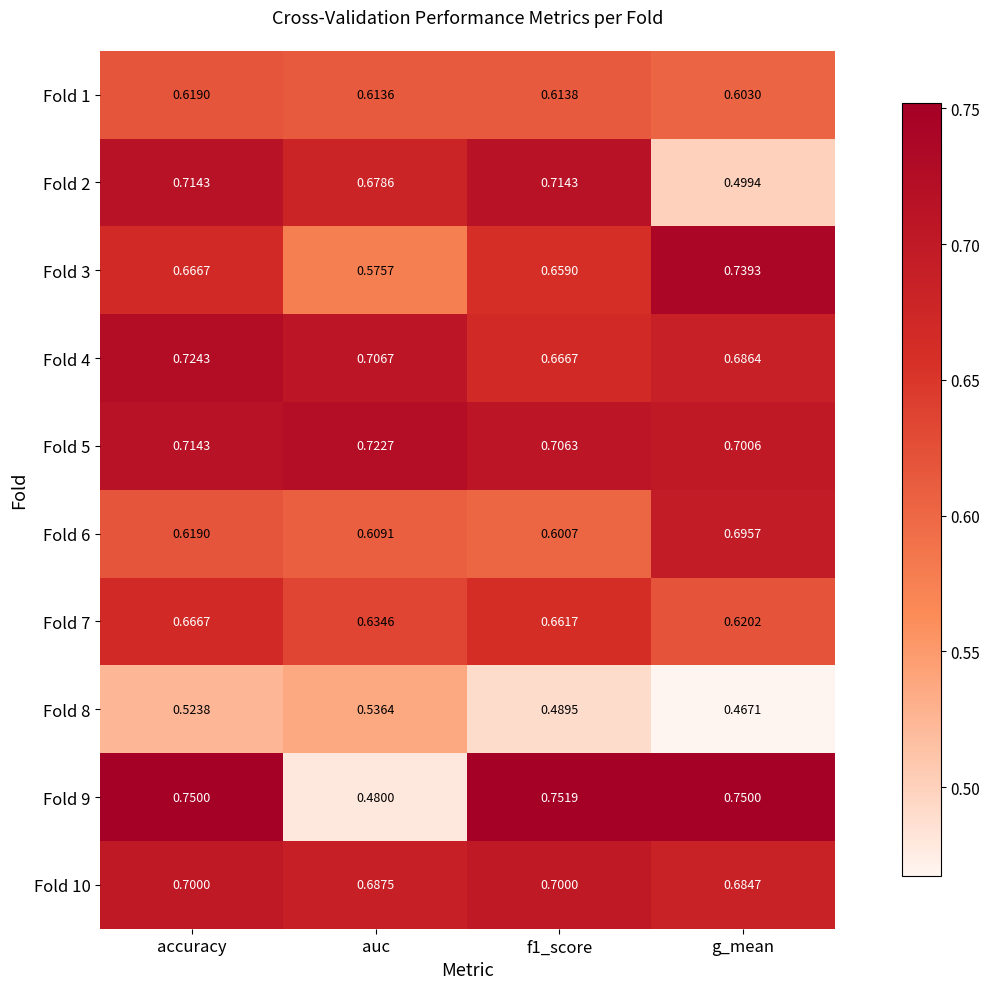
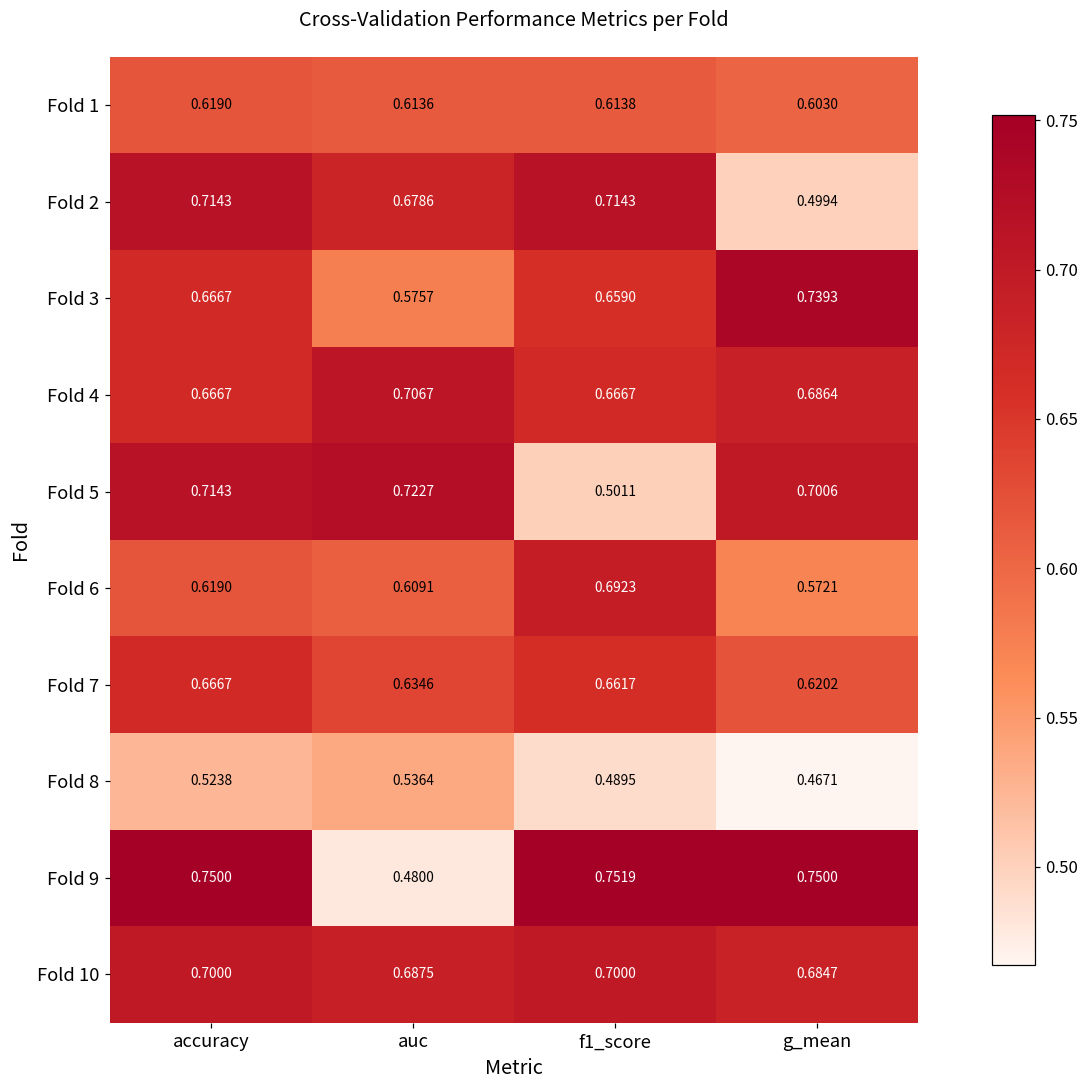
Fold 4, accuracy: 0.7243 -> 0.6667
Fold 5, f1_score: 0.7063 -> 0.5011
Fold 6, f1_score: 0.6007 -> 0.6923
Fold 6, g_mean: 0.6957 -> 0.5721
